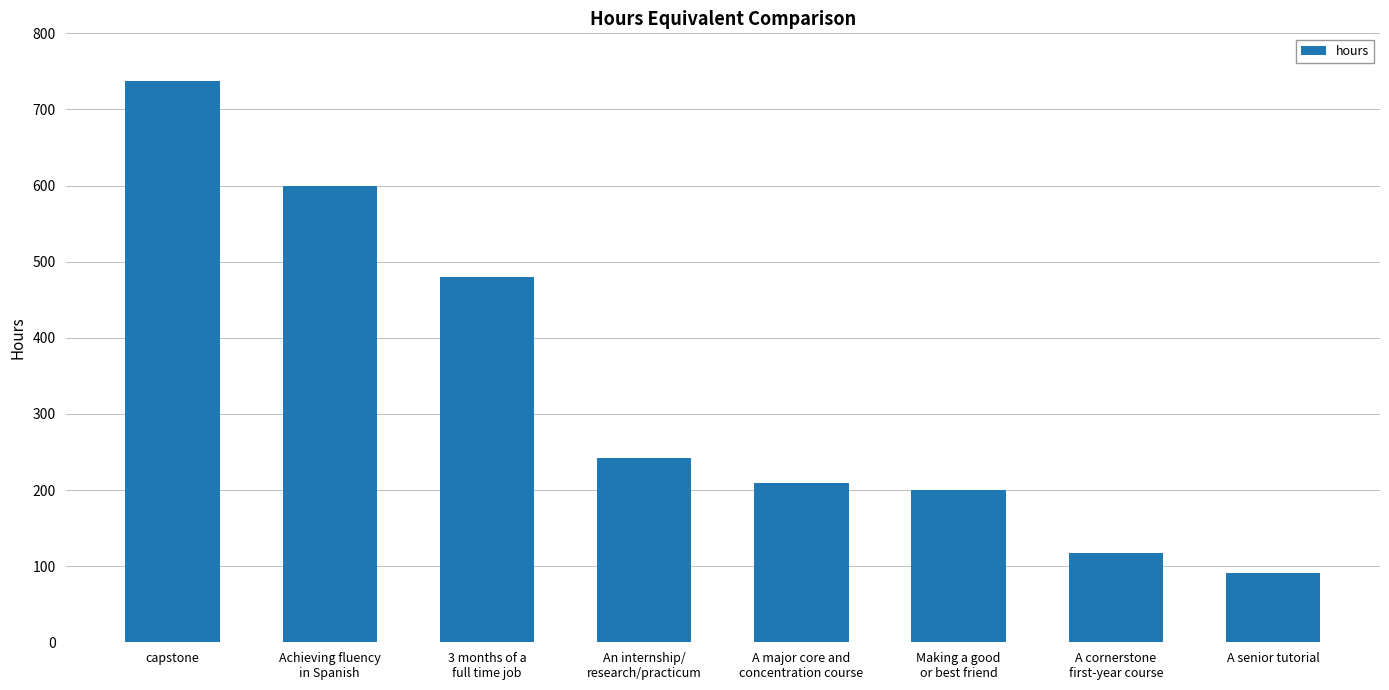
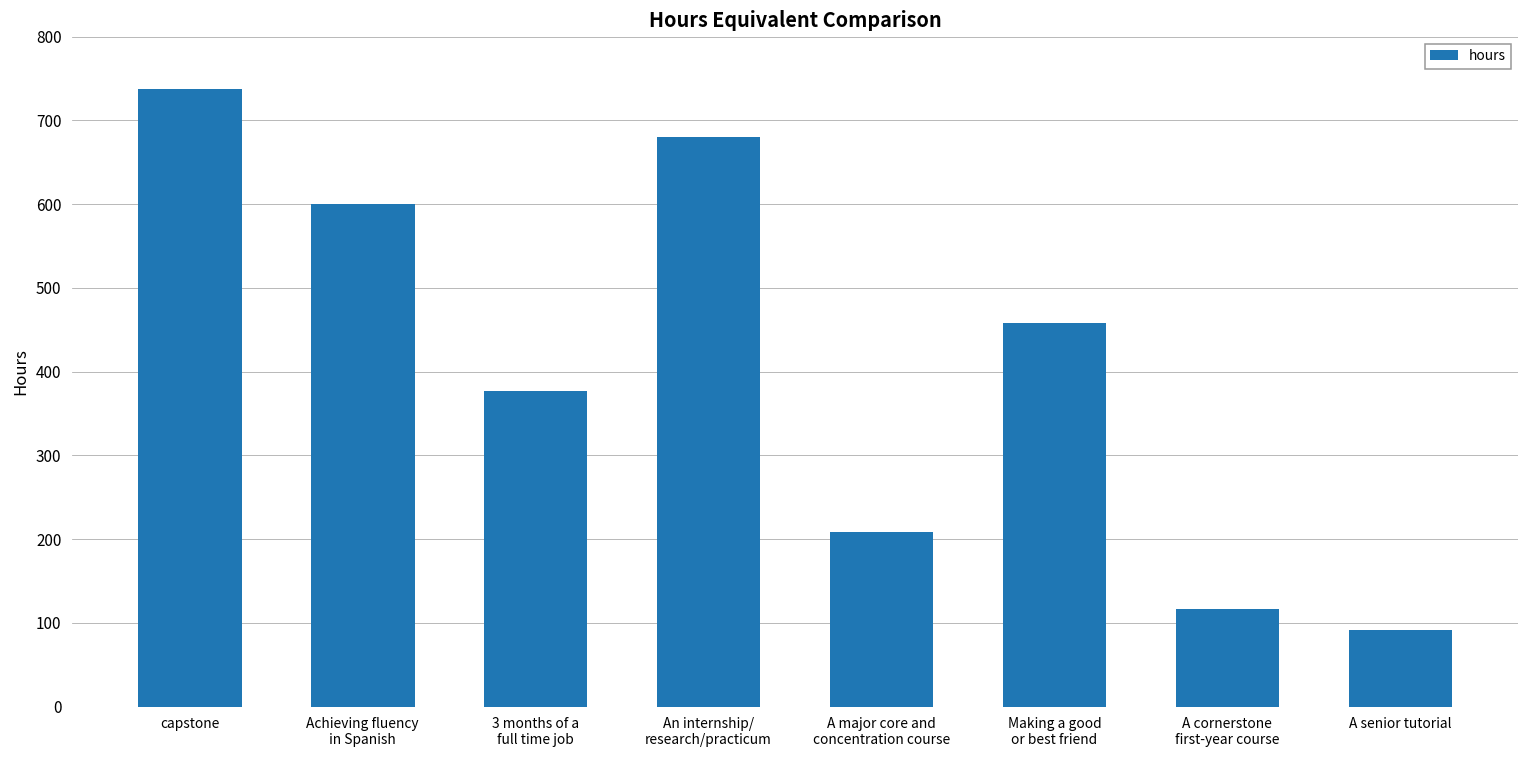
3 months of a full time job: 480 -> 380
An internship/ research/practicum: 240 -> 680
Making a good or best friend: 200 -> 460
